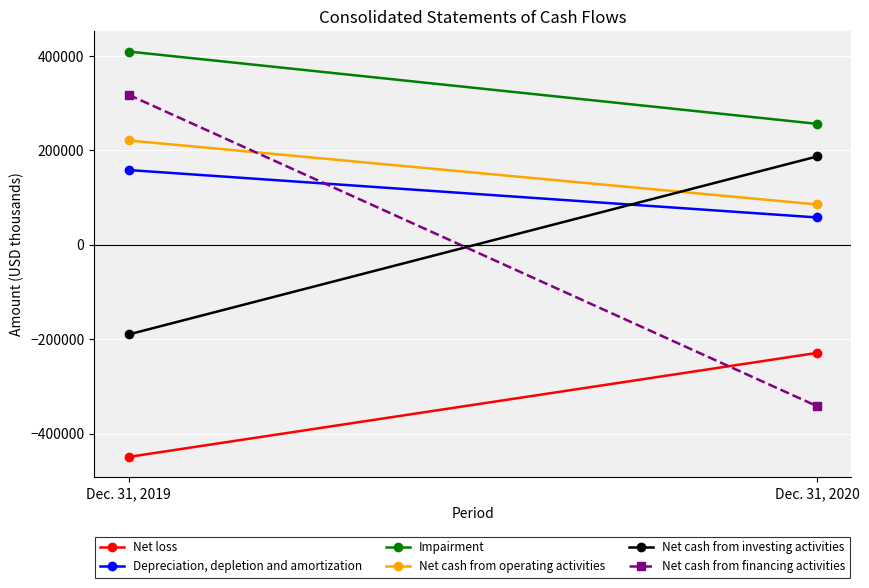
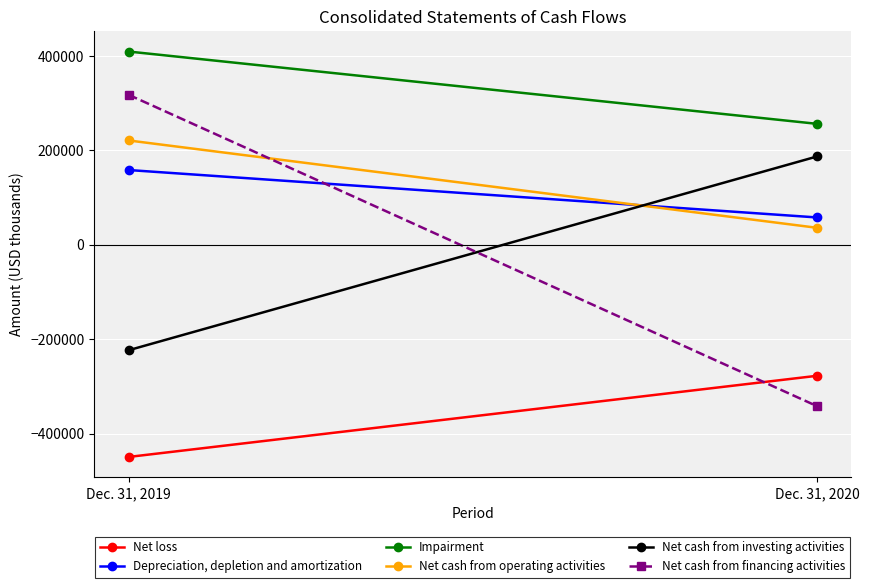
Net cash from investing activities, Dec. 31, 2019: -190000 -> -220000
Net loss, Dec. 31, 2020: -230000 -> -280000
Net cash from operating activities, Dec. 31, 2020: 90000 -> 40000
